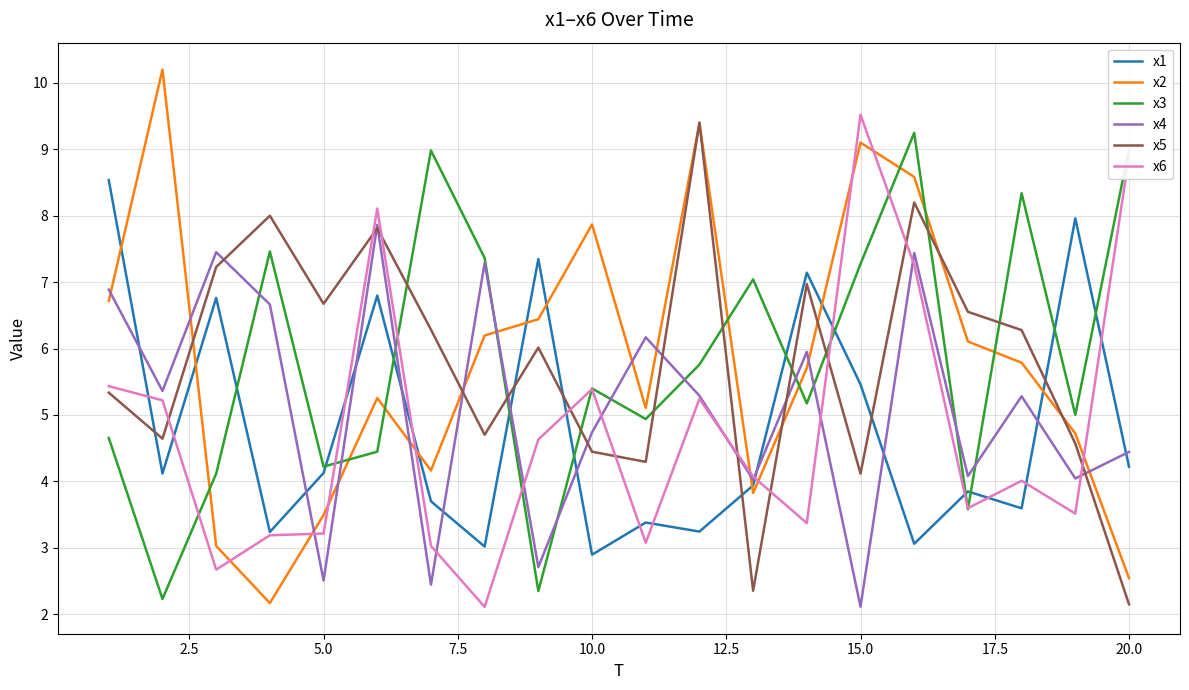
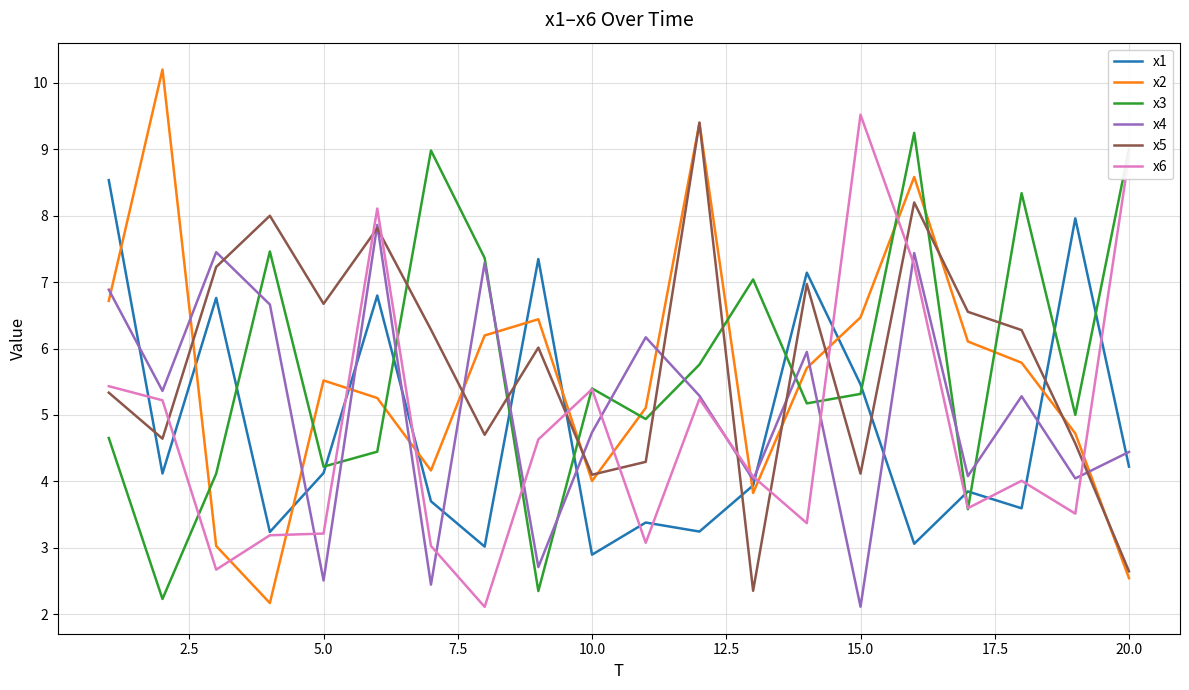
x2, 5.0: 3.5 -> 5.5
x2, 10.0: 7.9 -> 4.0
x5, 10.0: 4.4 -> 4.1
x2, 15.0: 9.1 -> 6.5
x3, 15.0: 7.3 -> 5.3
x5, 20.0: 2.1 -> 2.6
